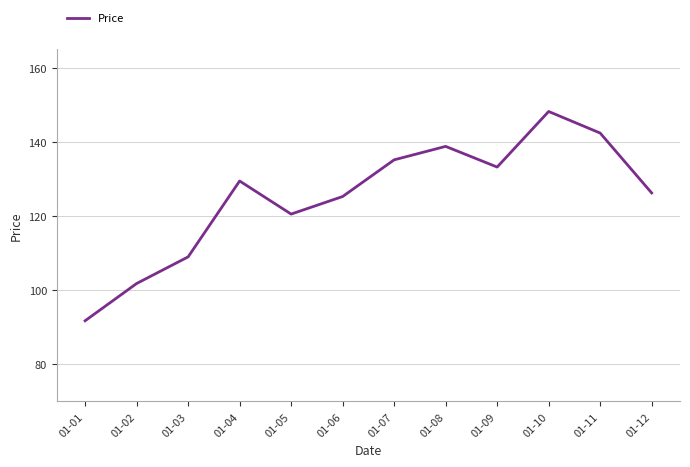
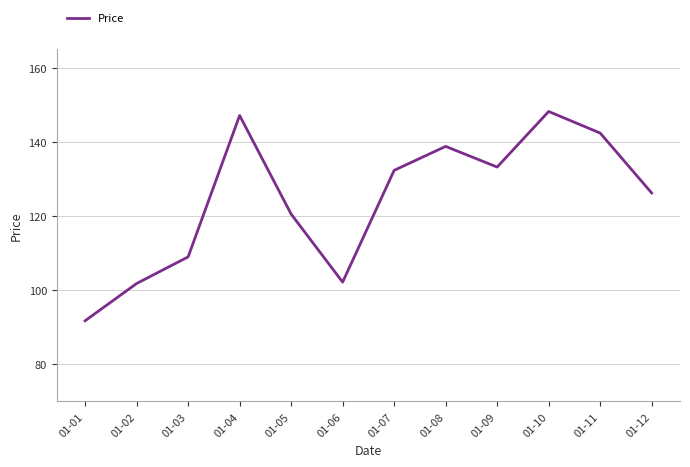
01-04: 130 -> 147
01-06: 125 -> 102
01-07: 135 -> 132
